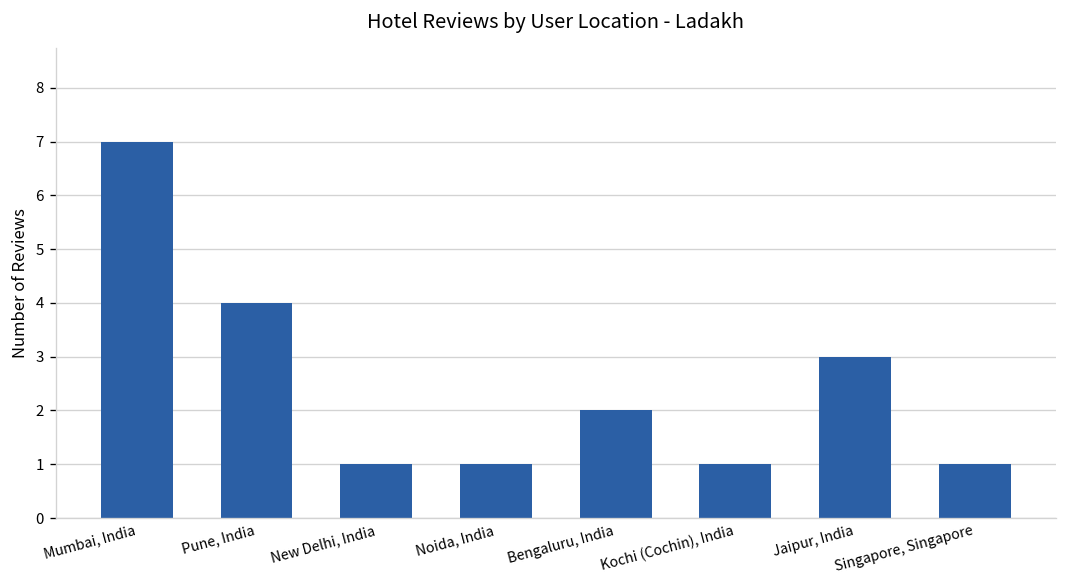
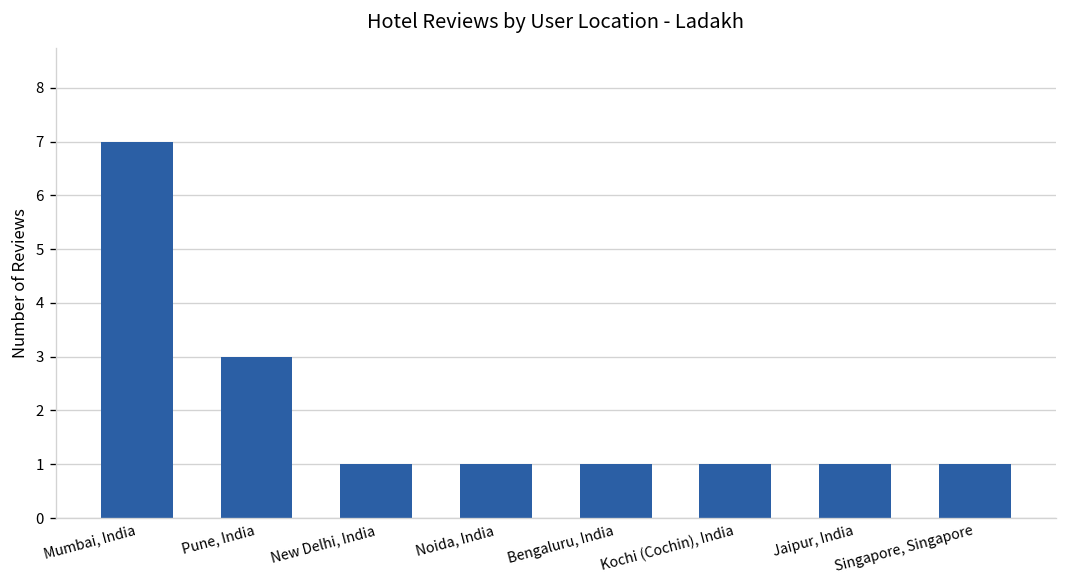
Pune, India: 4 -> 3
Bengaluru, India: 2 -> 1
Jaipur, India: 3 -> 1
